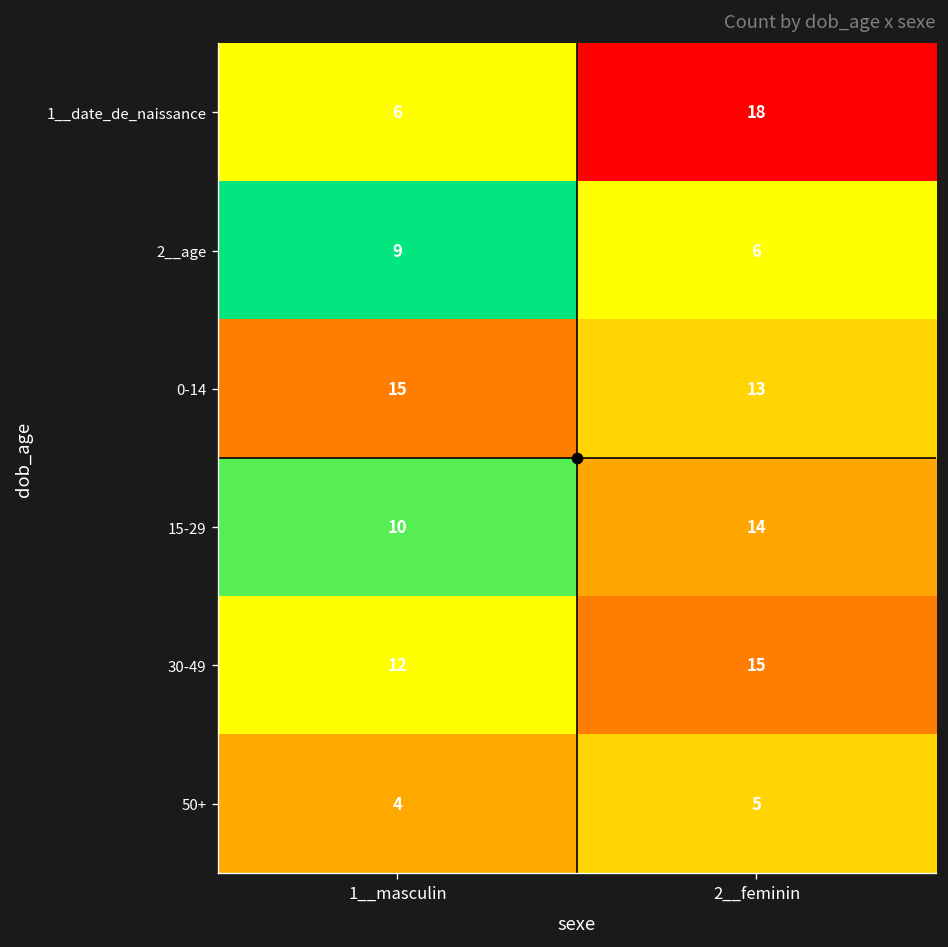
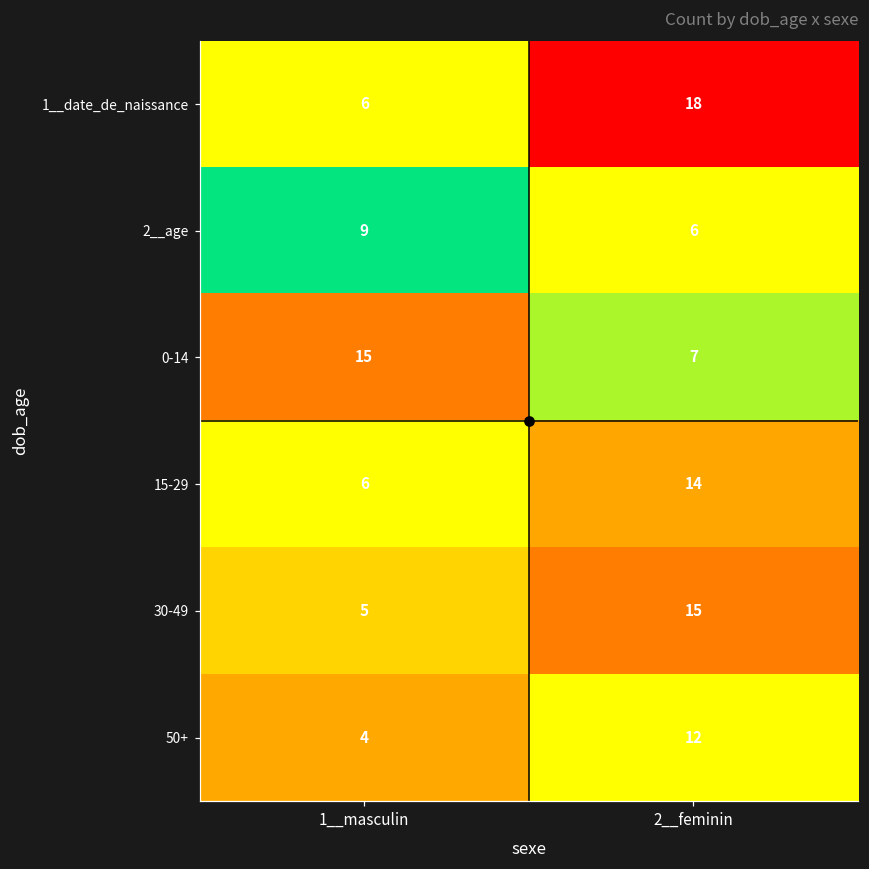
0-14, 2__feminin: 13 -> 7
15-29, 1__masculin: 10 -> 6
30-49, 1__masculin: 12 -> 5
50+, 2__feminin: 5 -> 12
